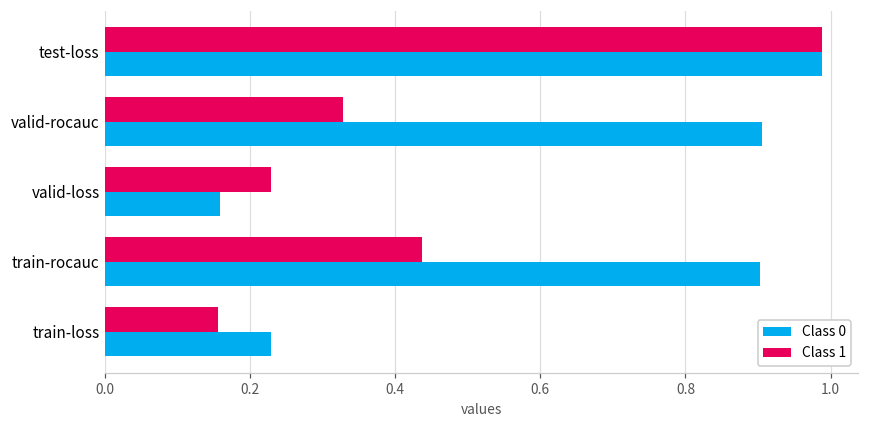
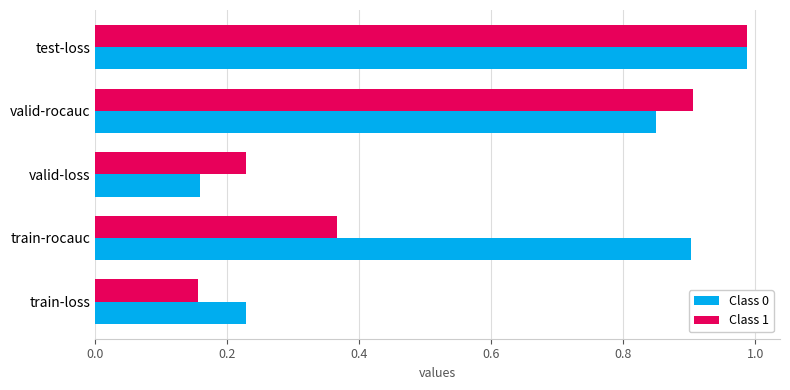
Class 1, valid-rocauc: 0.33 -> 0.91
Class 0, valid-rocauc: 0.91 -> 0.85
Class 1, train-rocauc: 0.44 -> 0.37
